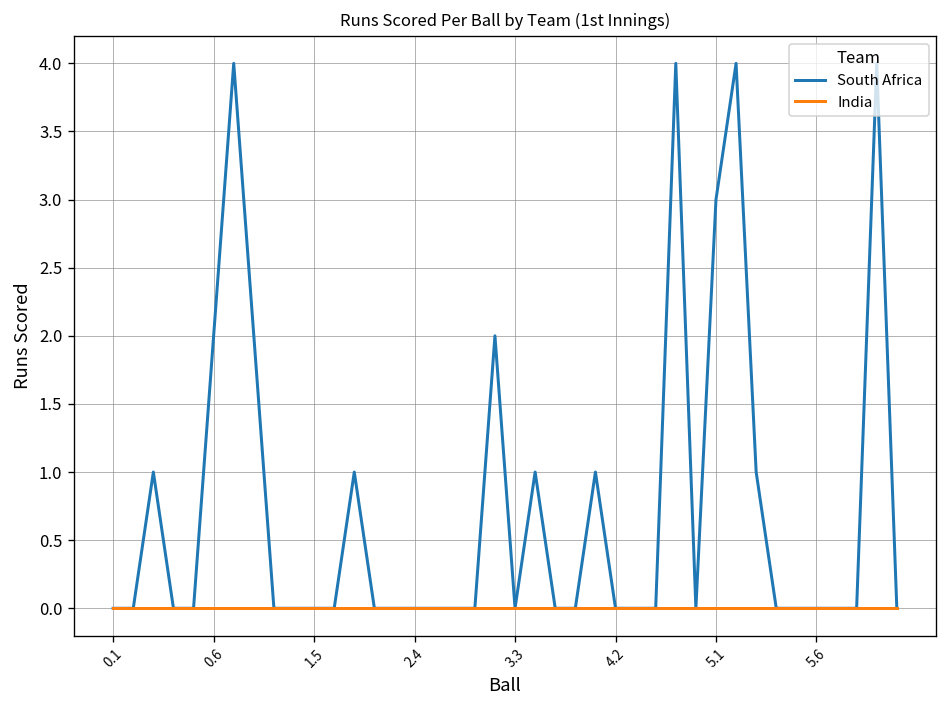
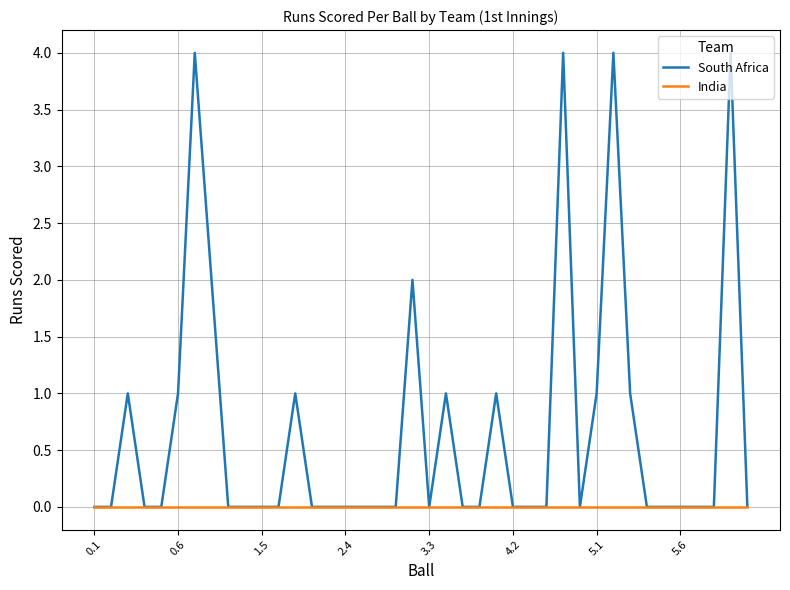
South Africa, 0.6: 2 -> 1
South Africa, 5.1: 3 -> 1
